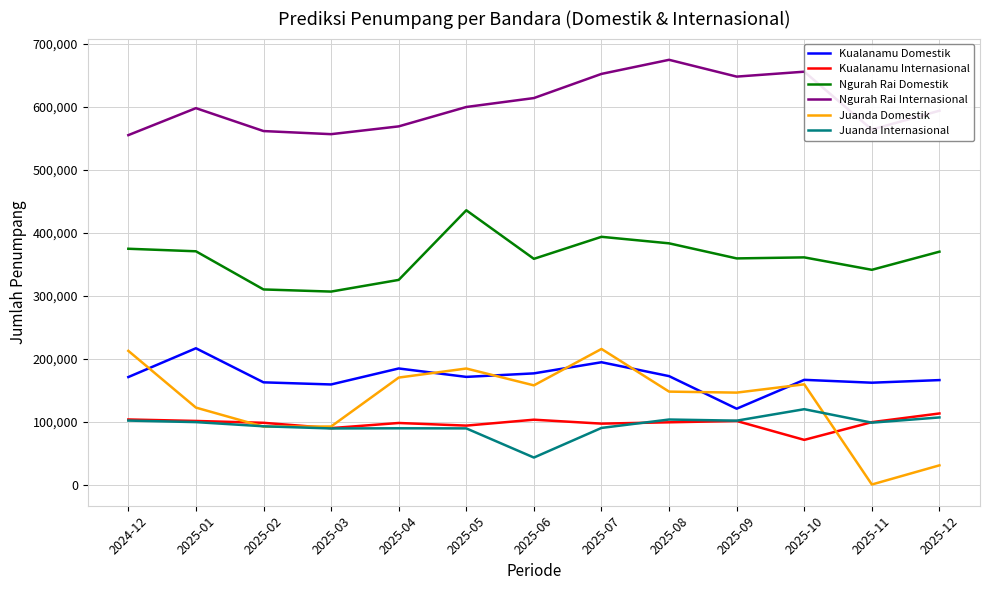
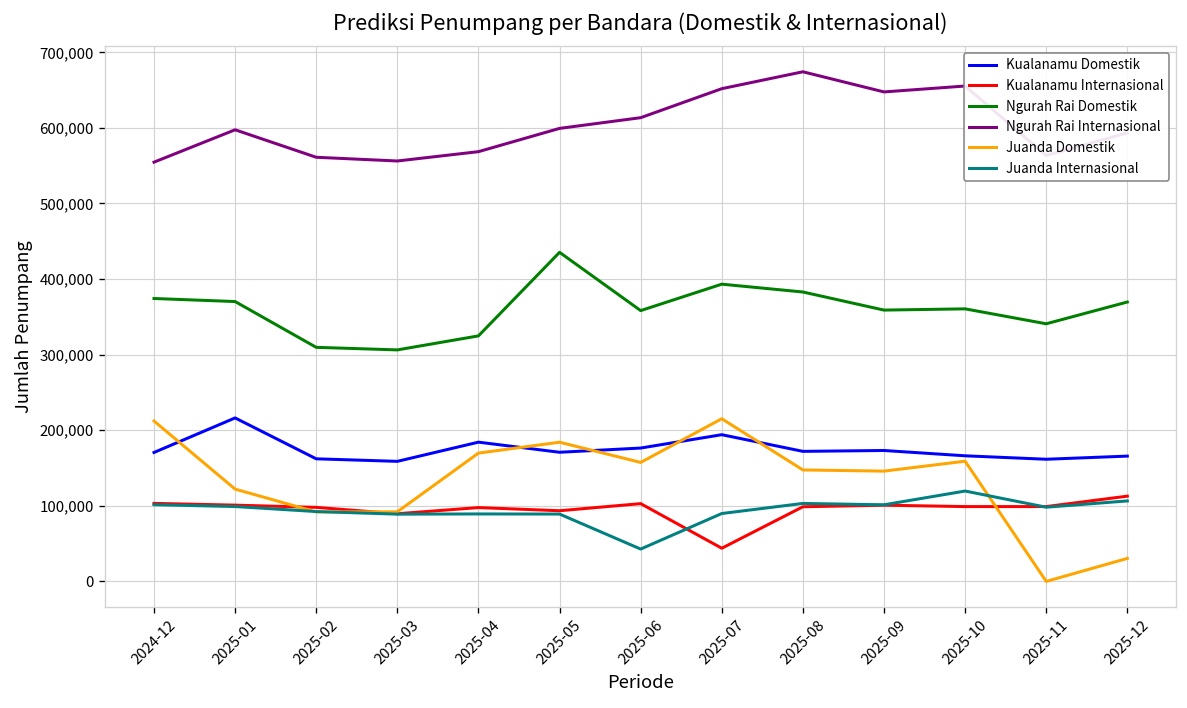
Kualanamu Internasional, 2025-07: 100,000 -> 40,000
Kualanamu Domestik, 2025-09: 120,000 -> 170,000
Kualanamu Internasional, 2025-10: 70,000 -> 100,000
